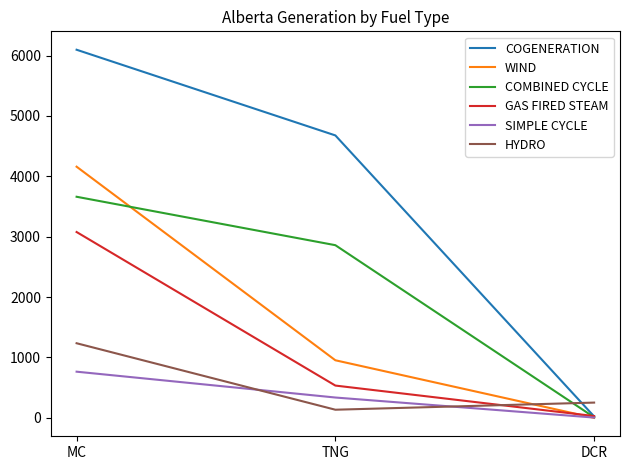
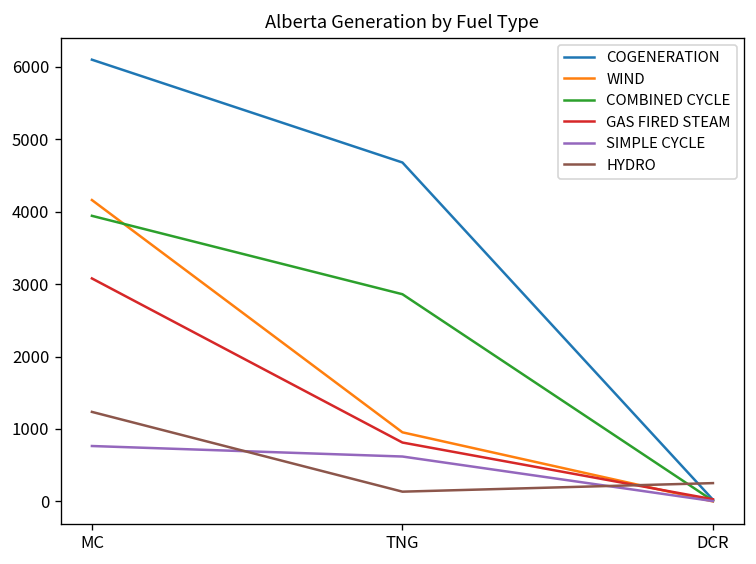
COMBINED CYCLE, MC: 3700 -> 3900
GAS FIRED STEAM, TNG: 500 -> 800
SIMPLE CYCLE, TNG: 300 -> 600
